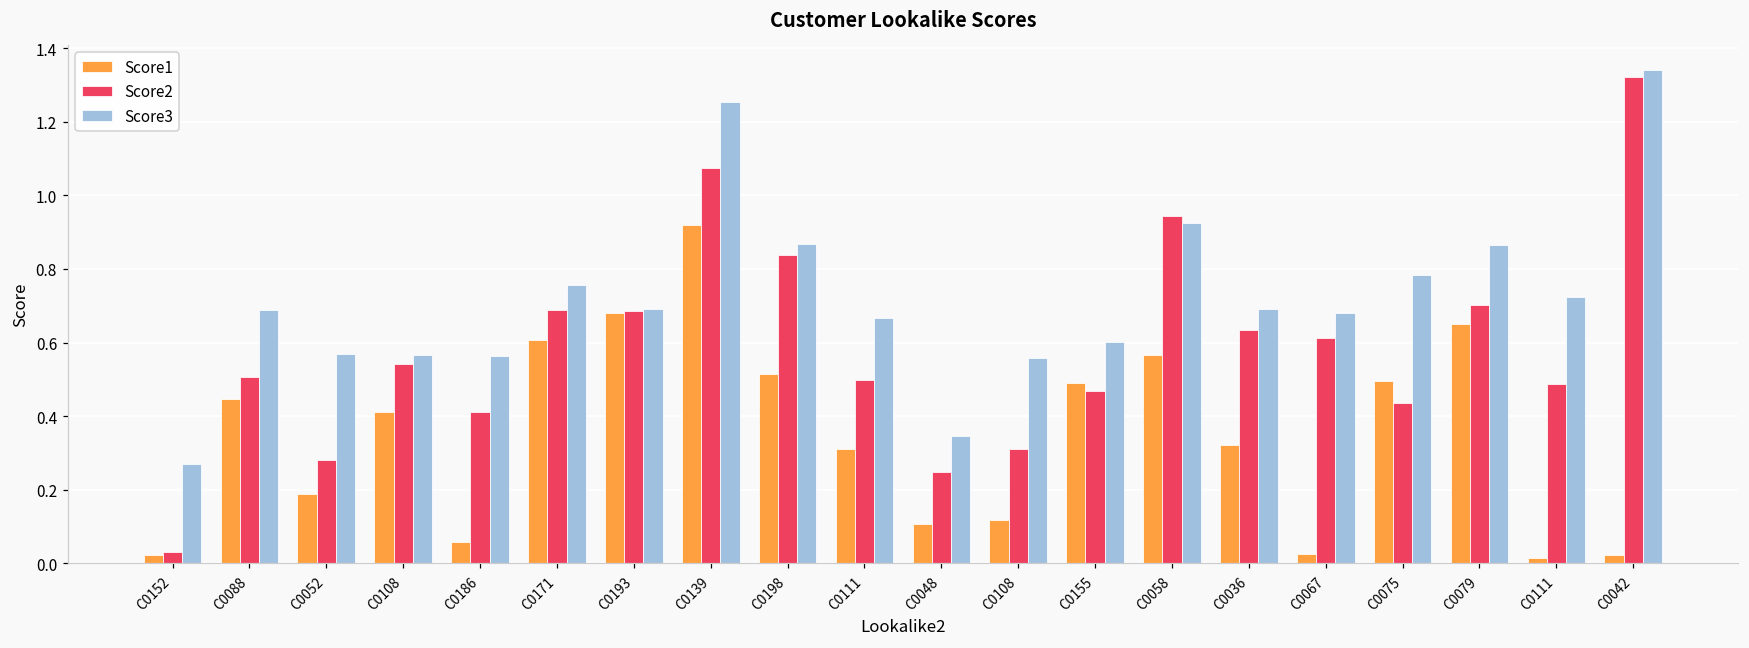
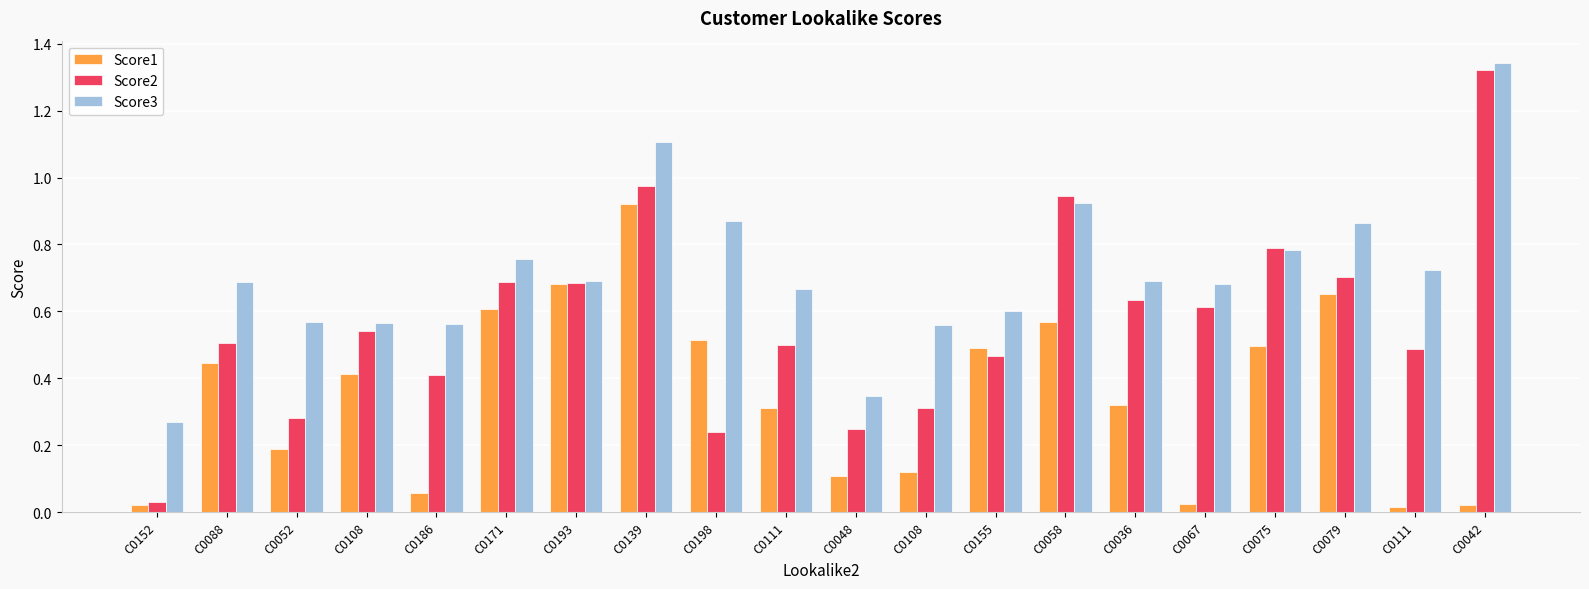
Score2, C0139: 1.07 -> 0.98
Score3, C0139: 1.25 -> 1.11
Score2, C0198: 0.84 -> 0.24
Score2, C0075: 0.44 -> 0.79
